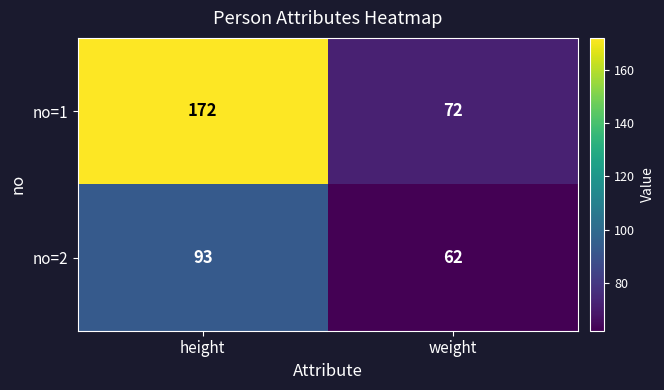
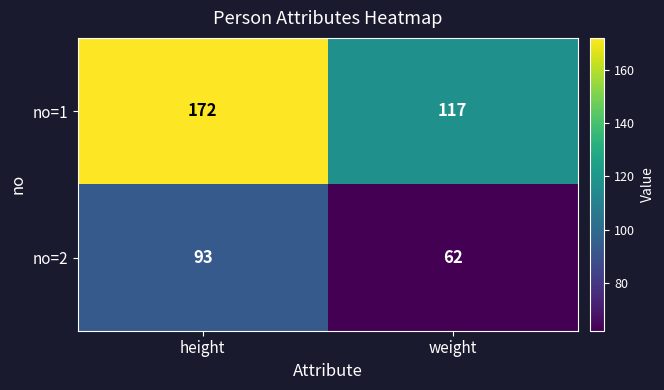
no=1, weight: 72 -> 117
